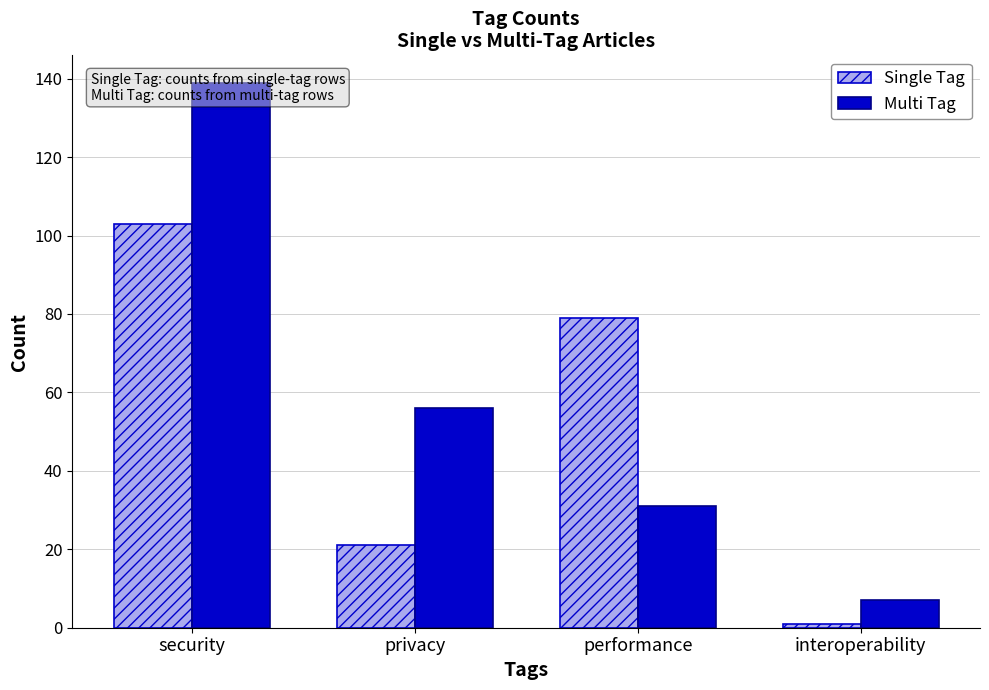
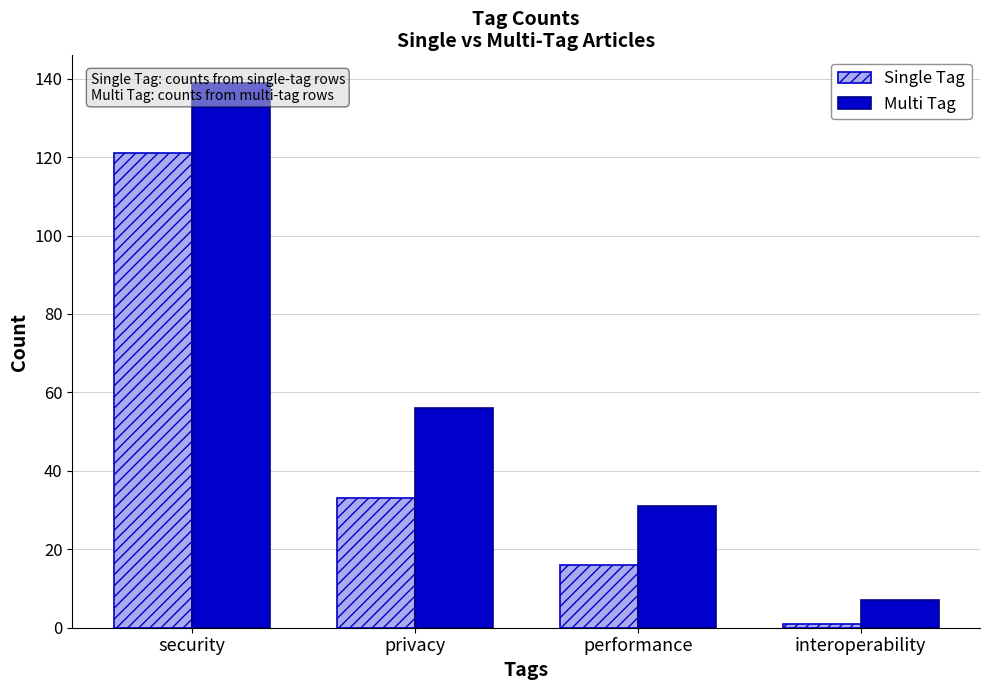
Single Tag, security: 103 -> 121
Single Tag, privacy: 21 -> 33
Single Tag, performance: 79 -> 16
